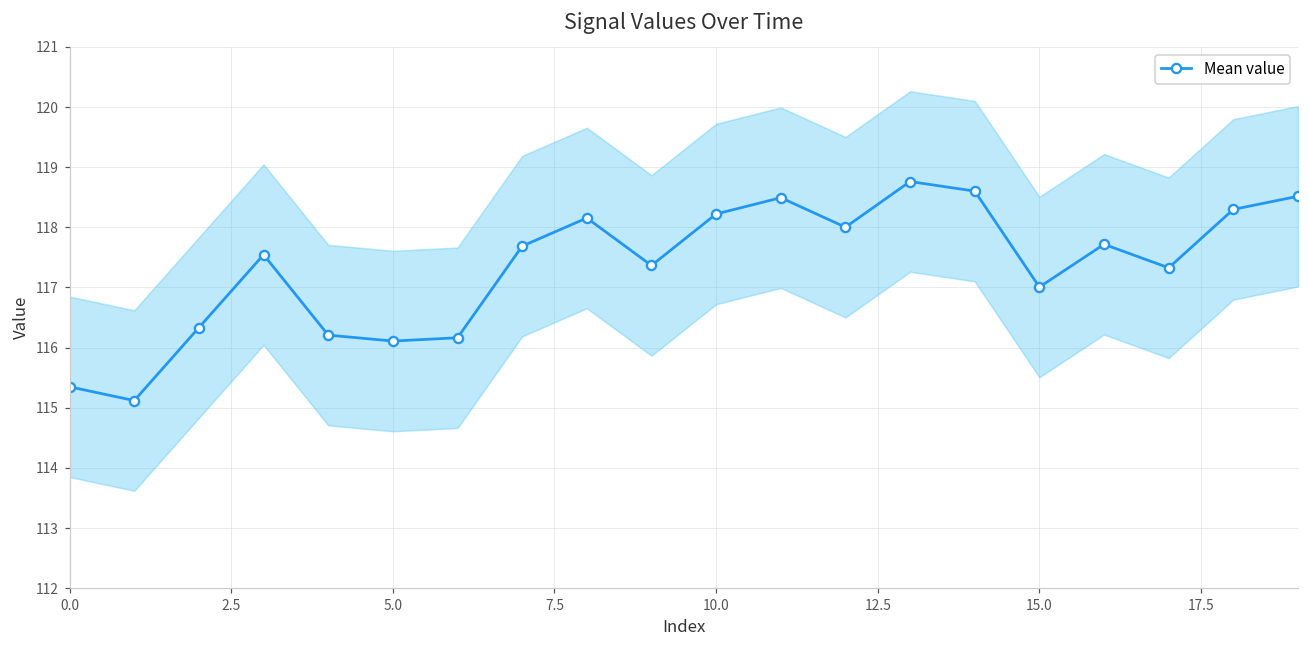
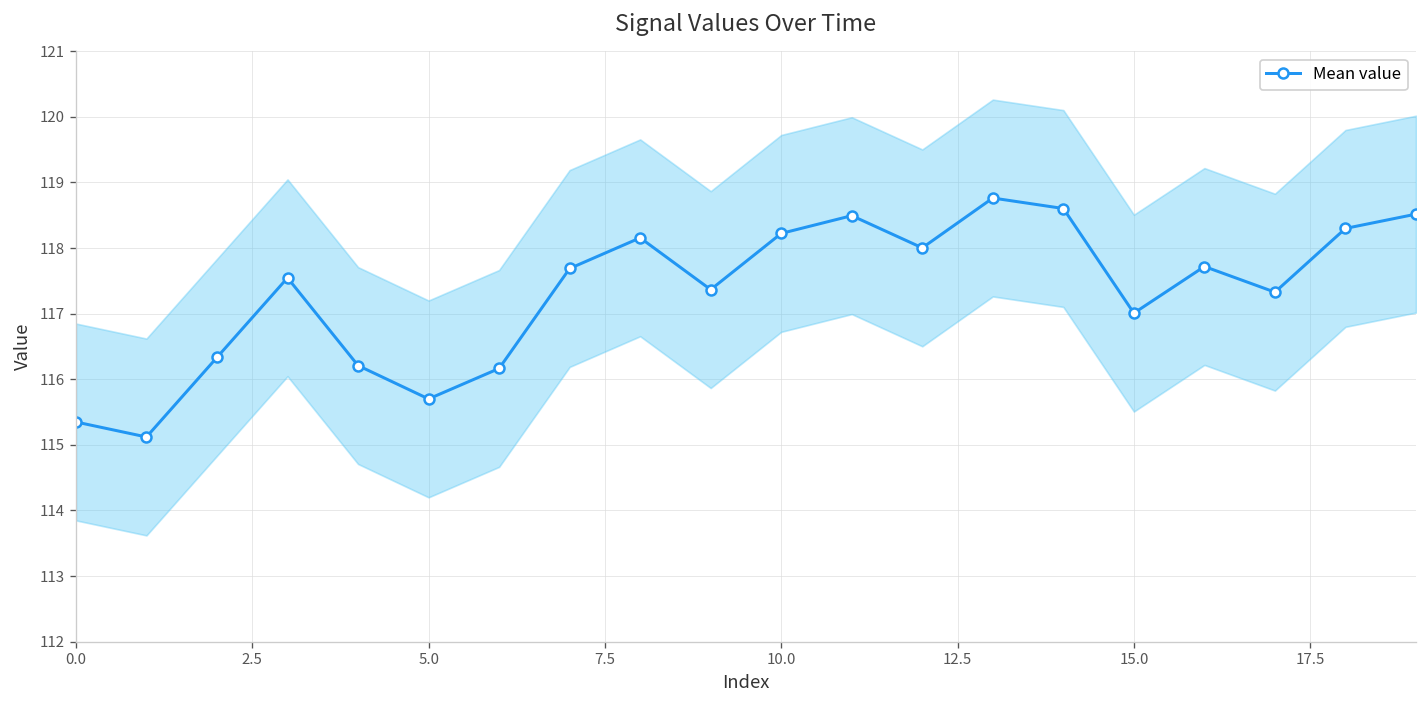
Mean value, 5.0: 116.1 -> 115.7
